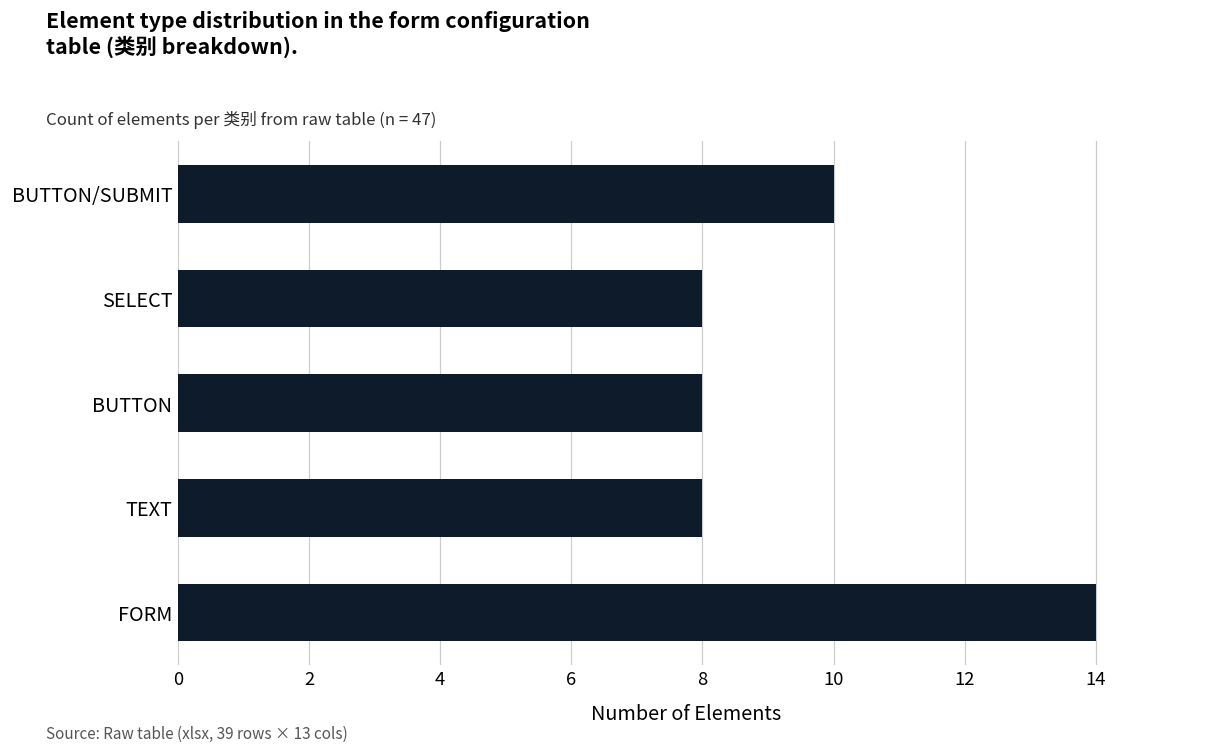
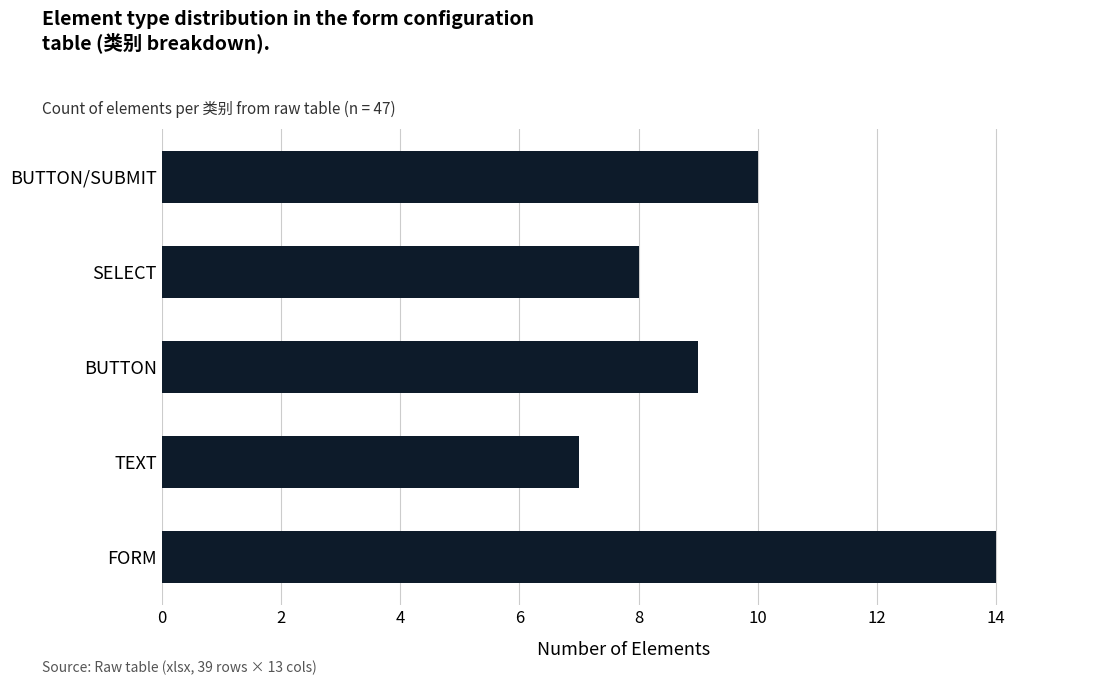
BUTTON: 8 -> 9
TEXT: 8 -> 7
